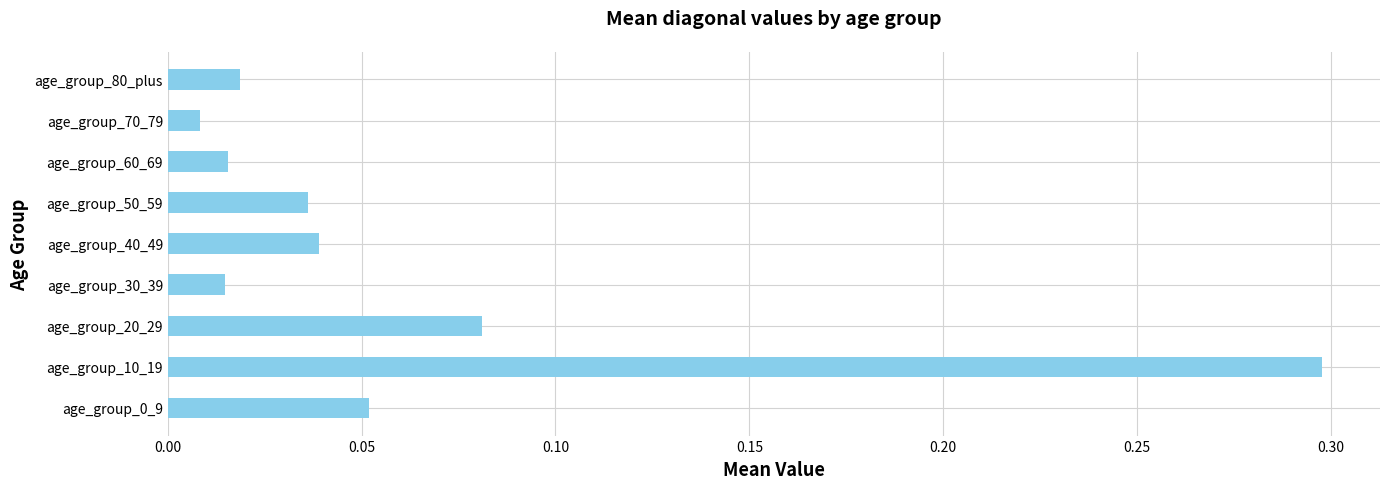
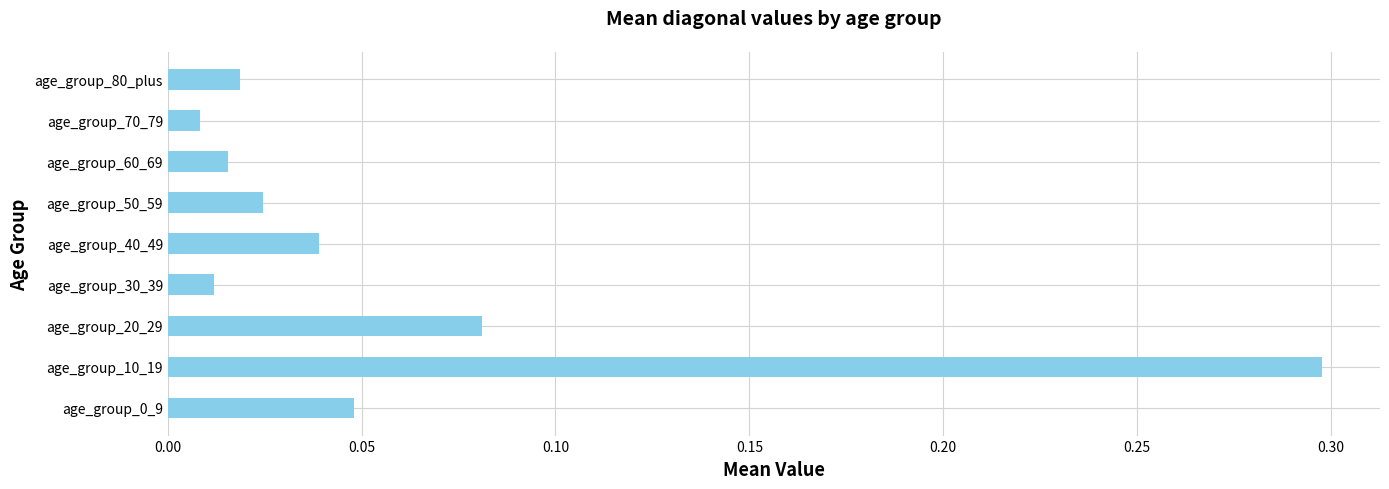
age_group_50_59: 0.036 -> 0.025
age_group_30_39: 0.015 -> 0.012
age_group_0_9: 0.052 -> 0.048
